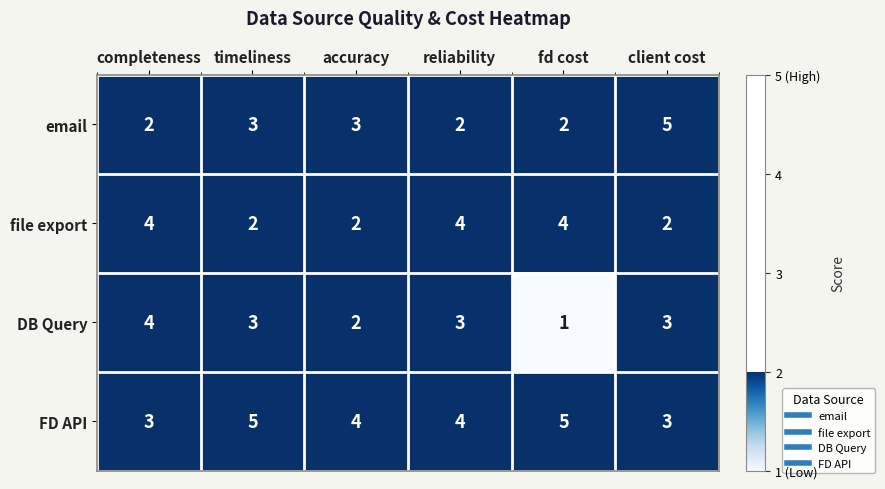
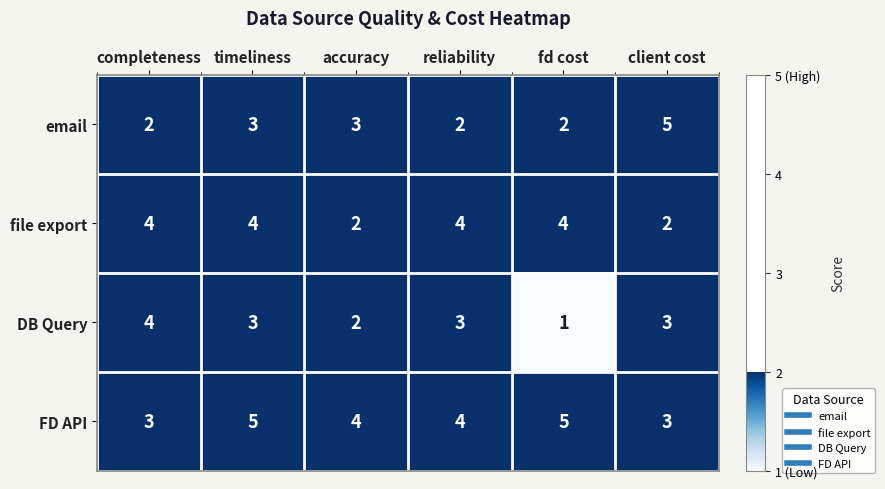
file export, timeliness: 2 -> 4
